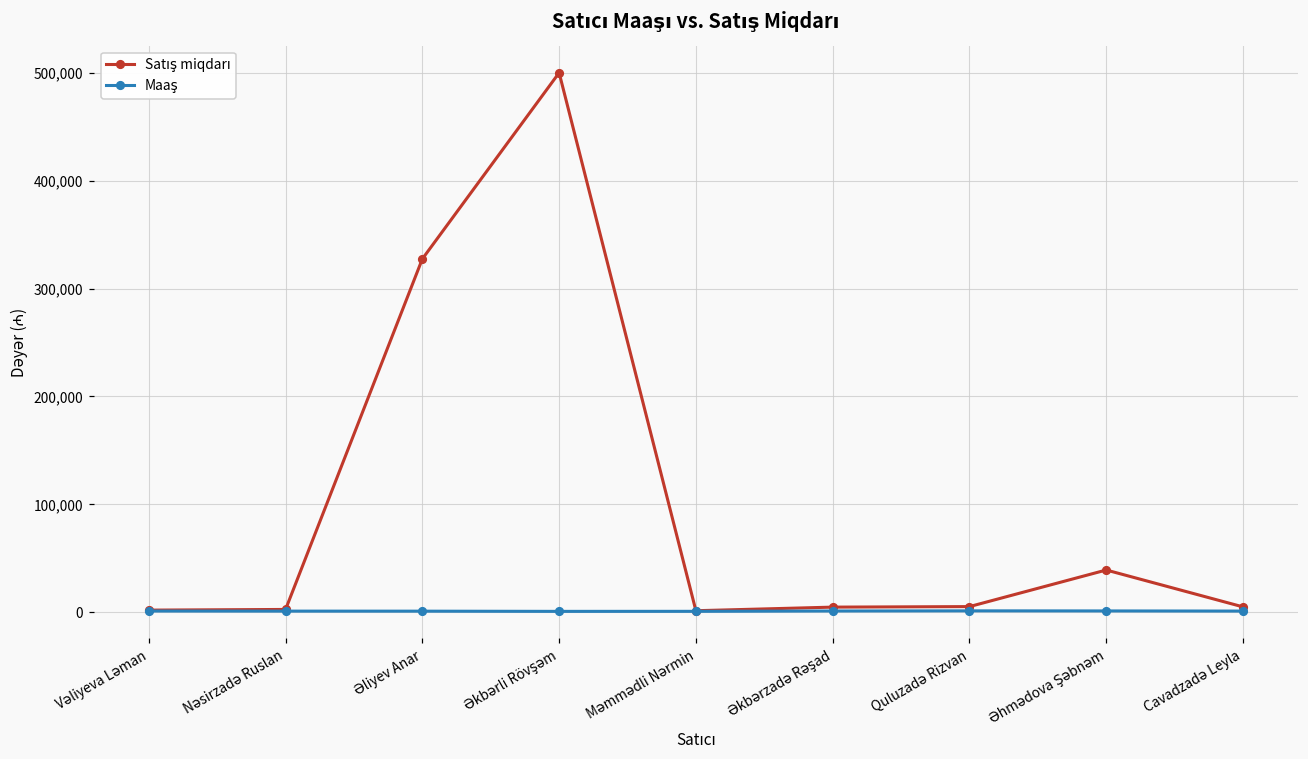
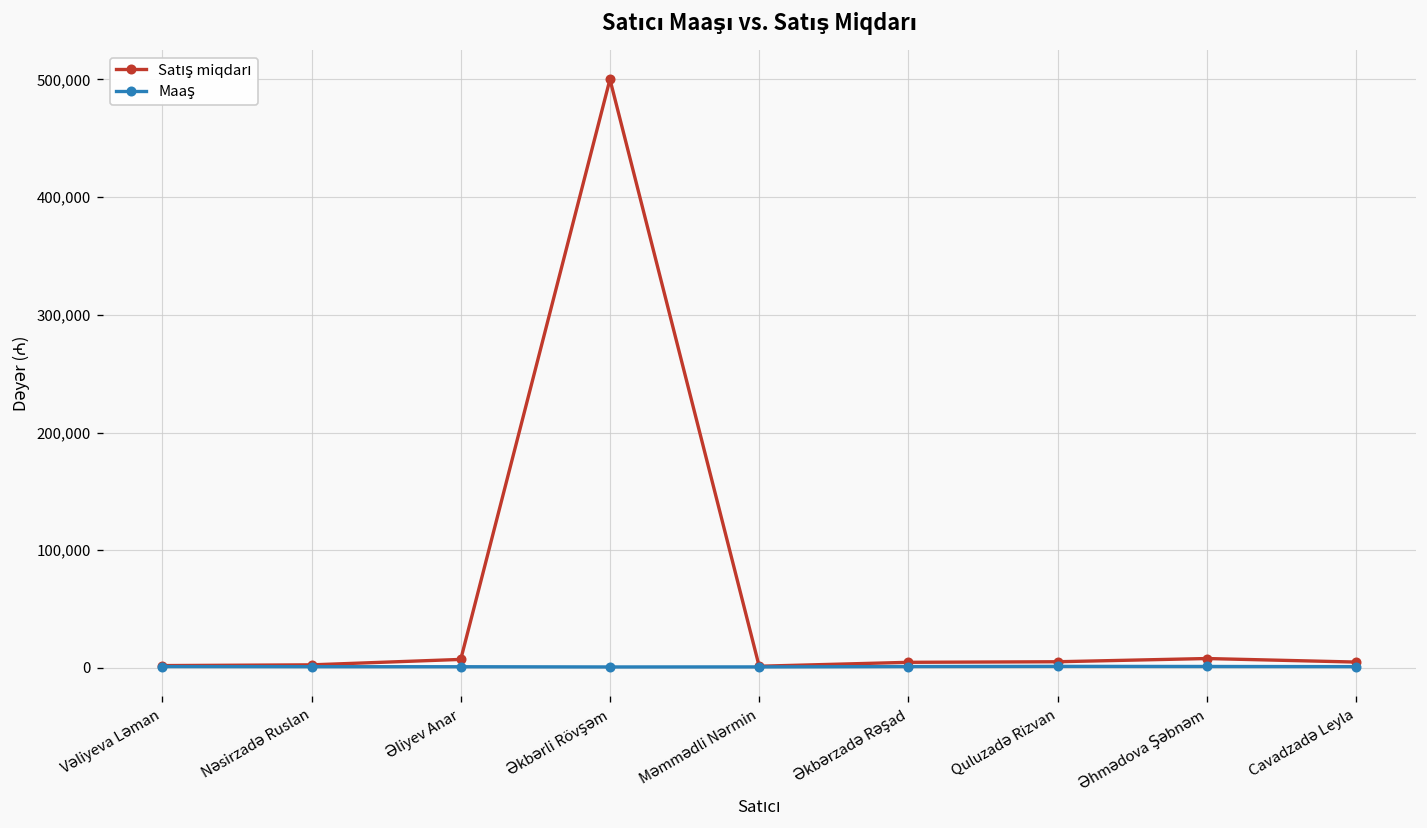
Satış miqdarı, Əliyev Anar: 330,000 -> 10,000
Satış miqdarı, Əhmədova Şəbnəm: 40,000 -> 10,000
